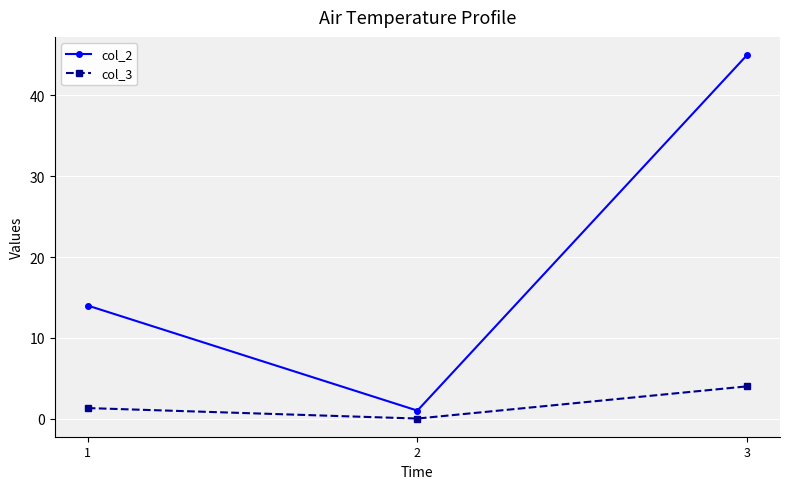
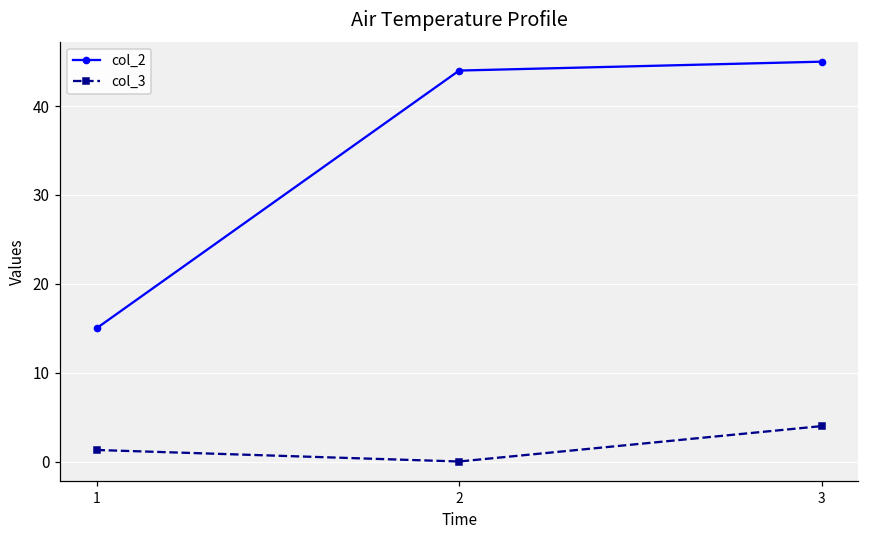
col_2, 1: 14 -> 15
col_2, 2: 1 -> 44
